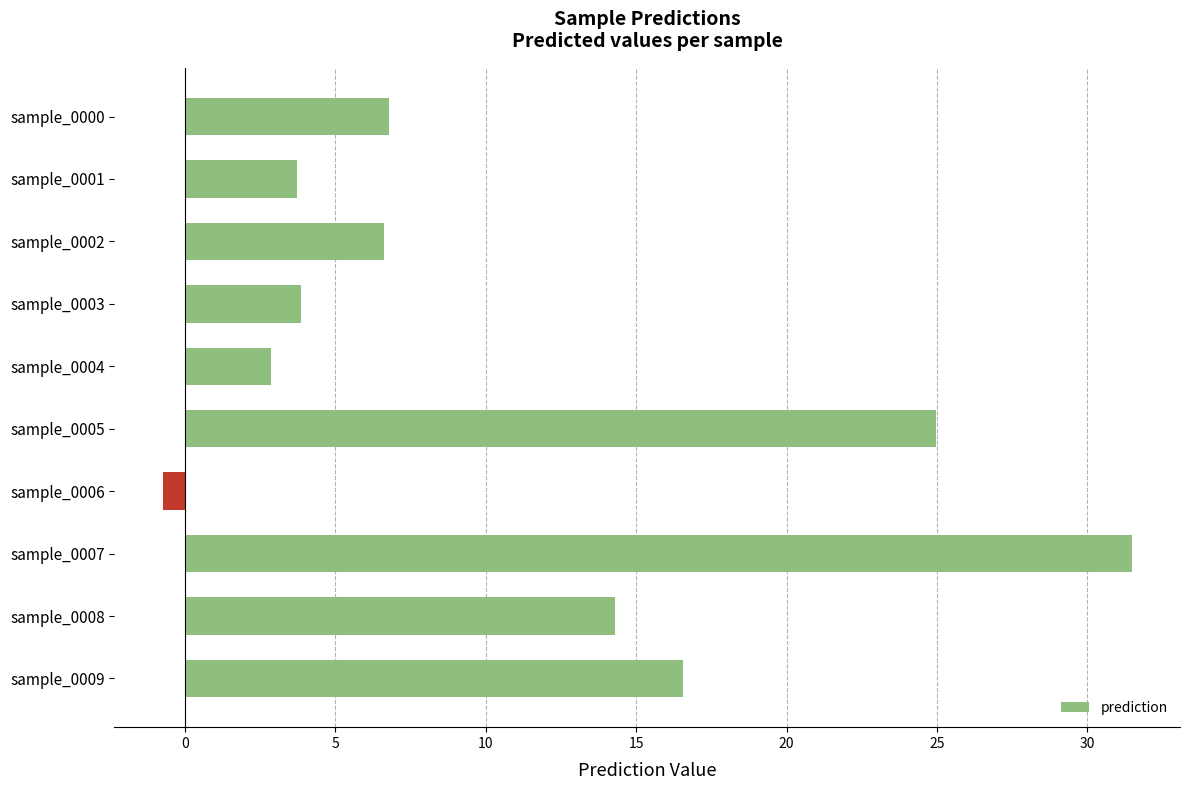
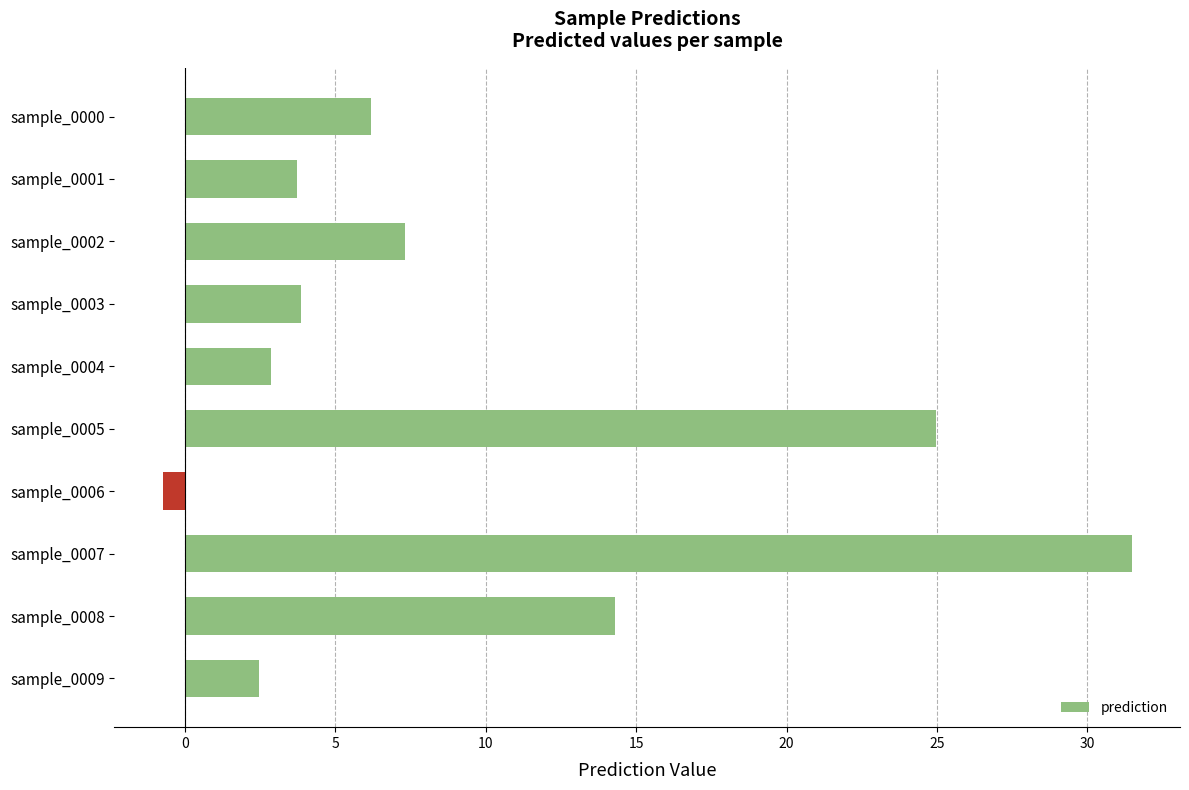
sample_0000: 6.8 -> 6.2
sample_0002: 6.6 -> 7.3
sample_0009: 16.6 -> 2.5
